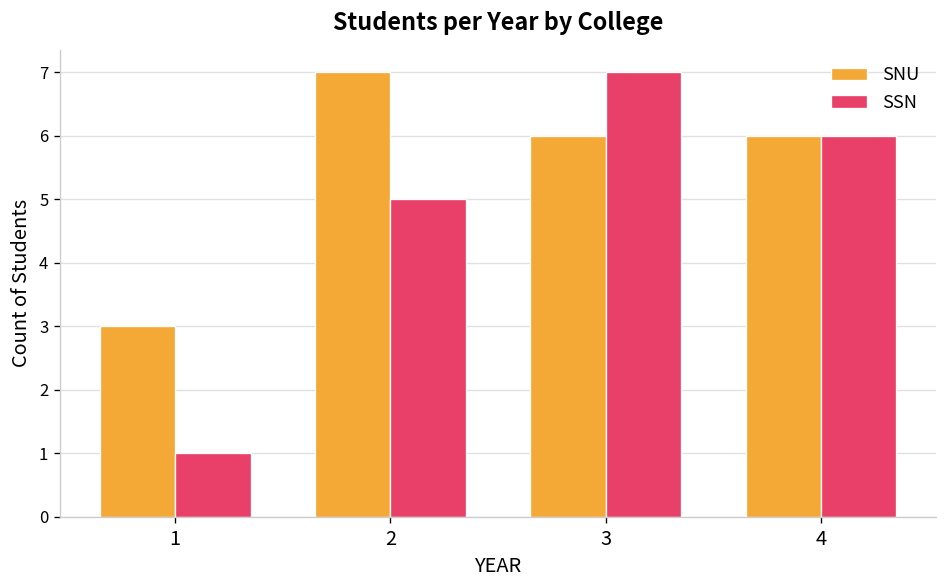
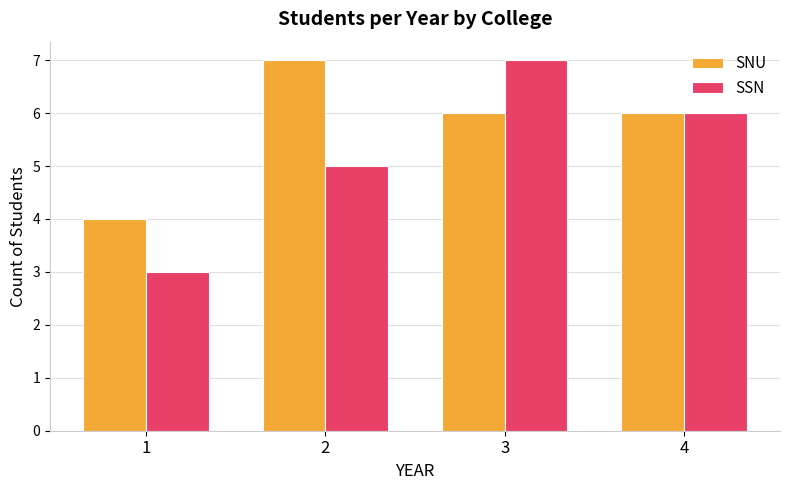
SNU, 1: 3 -> 4
SSN, 1: 1 -> 3
